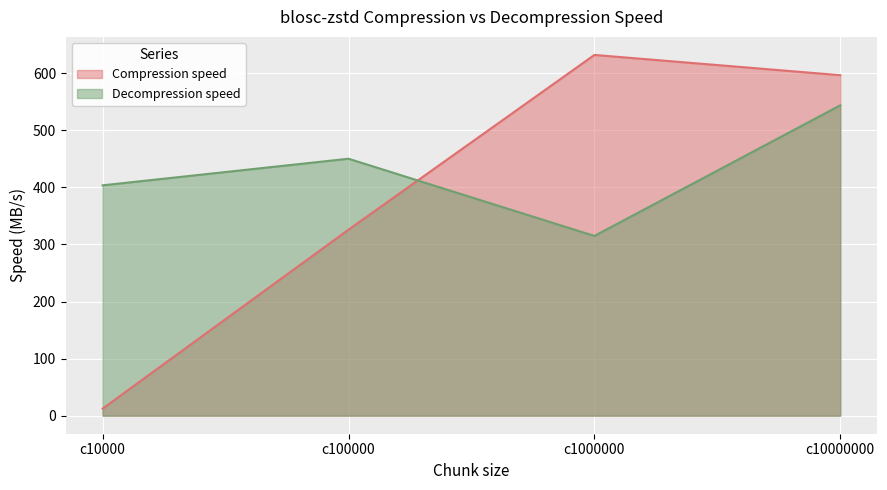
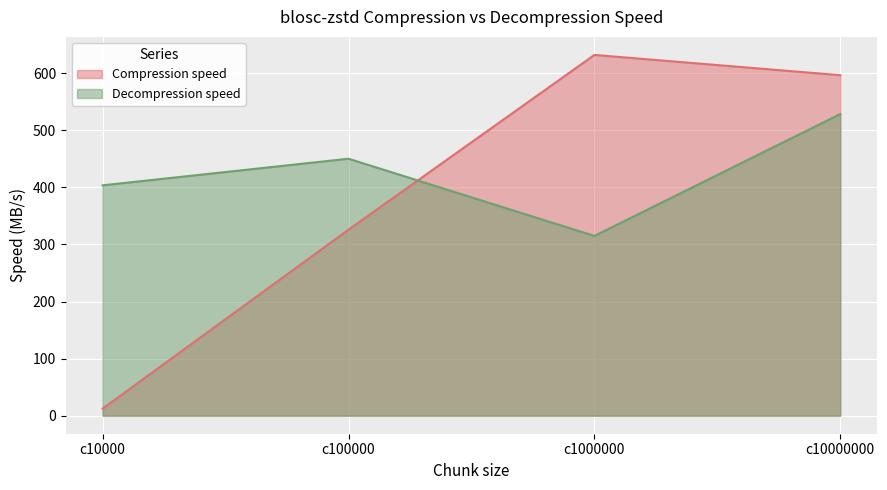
Decompression speed, c10000000: 540 -> 530
